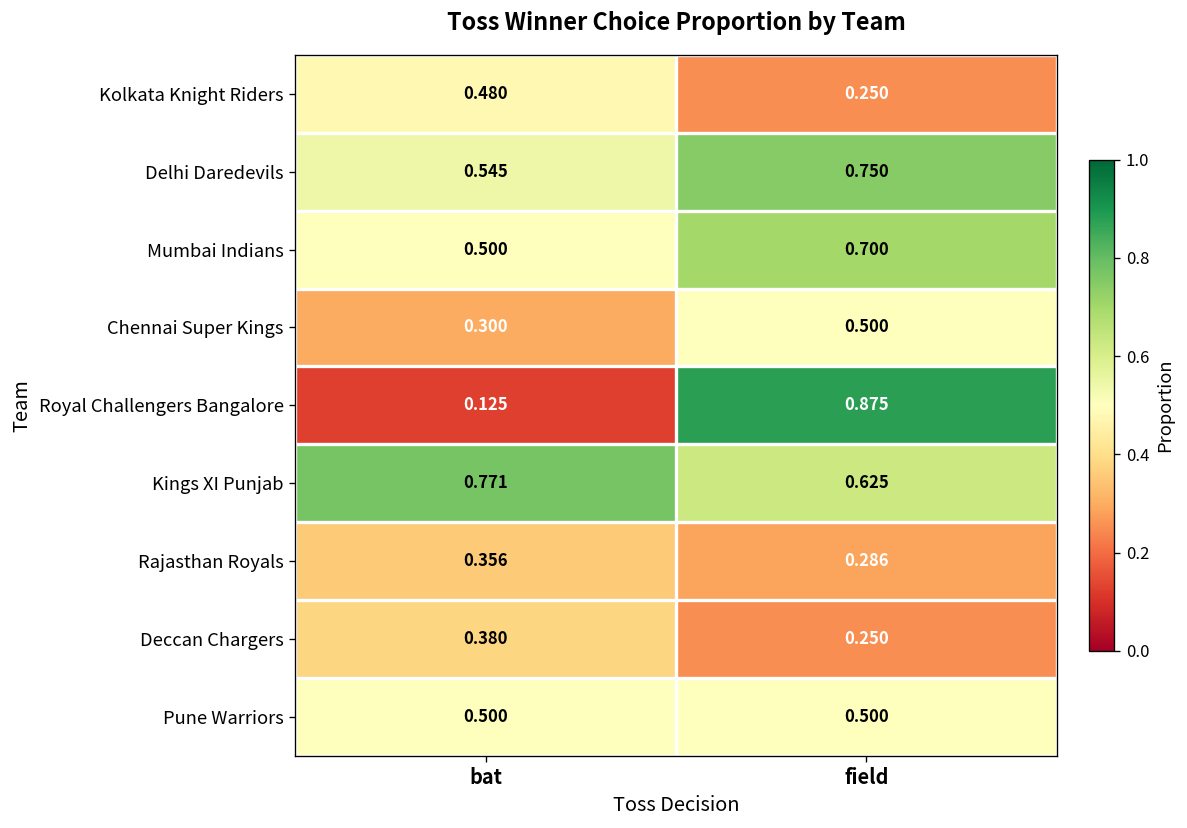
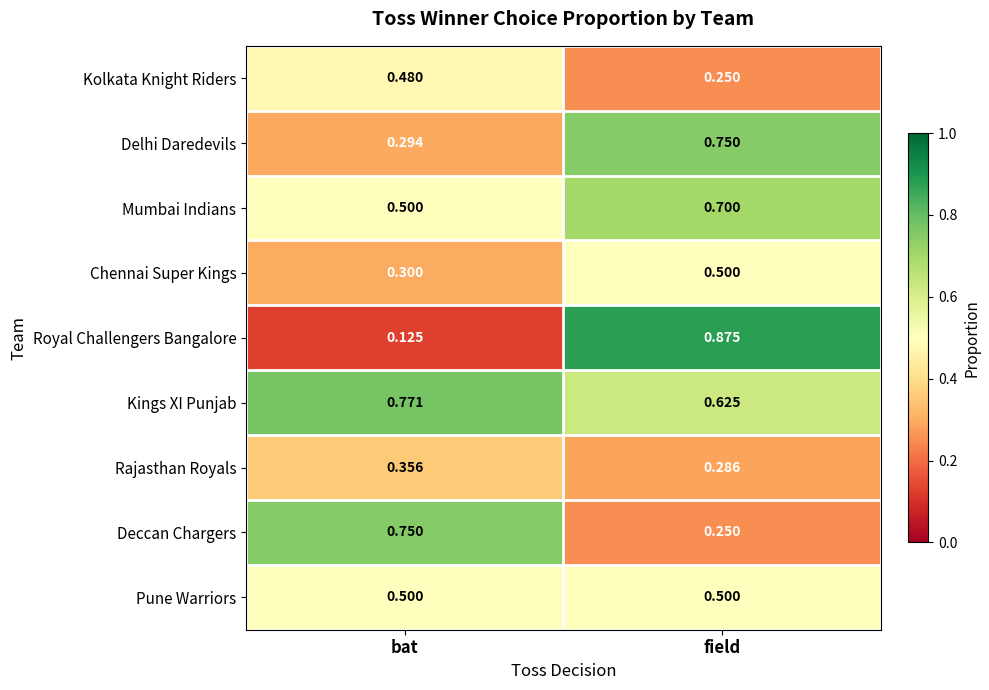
Delhi Daredevils, bat: 0.545 -> 0.294
Deccan Chargers, bat: 0.380 -> 0.750
